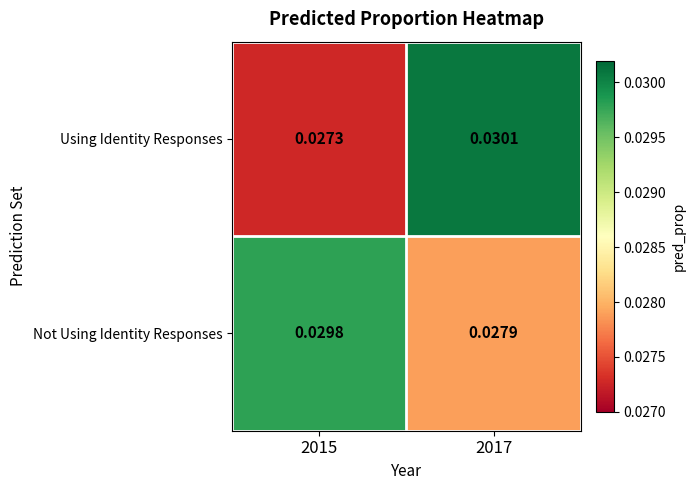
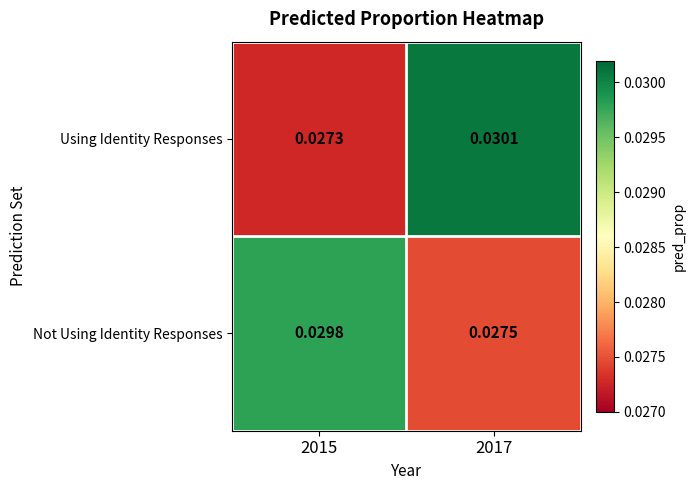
Not Using Identity Responses, 2017: 0.0279 -> 0.0275
